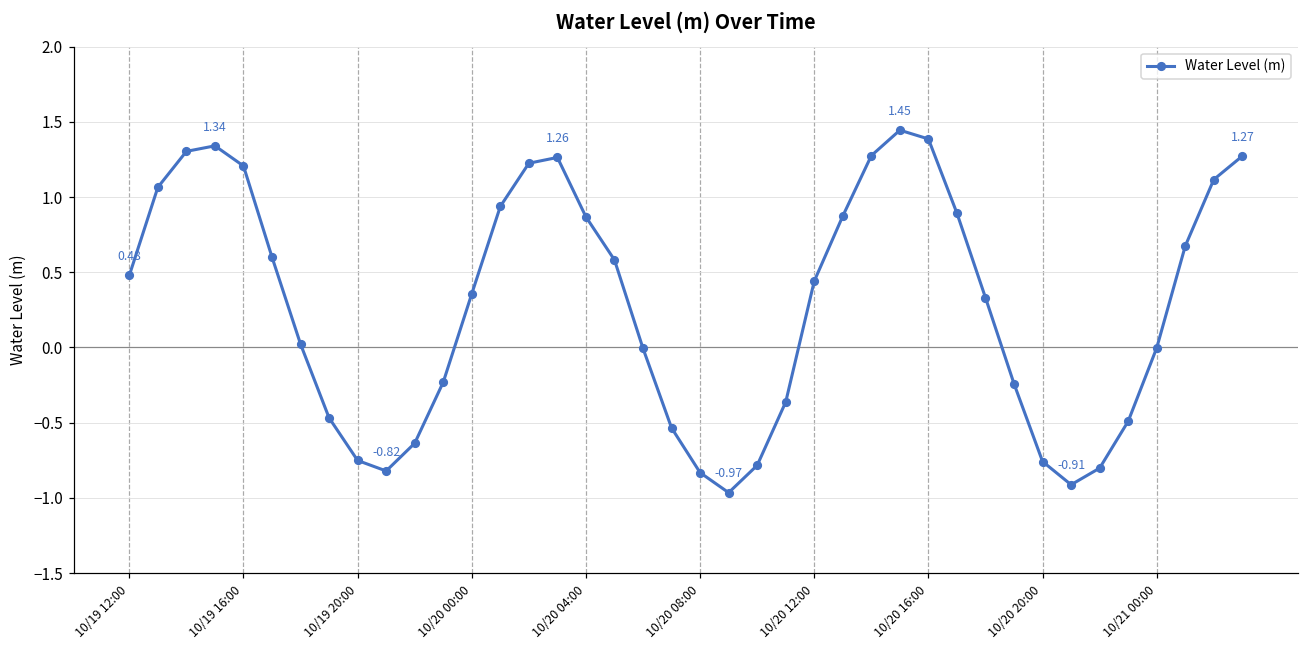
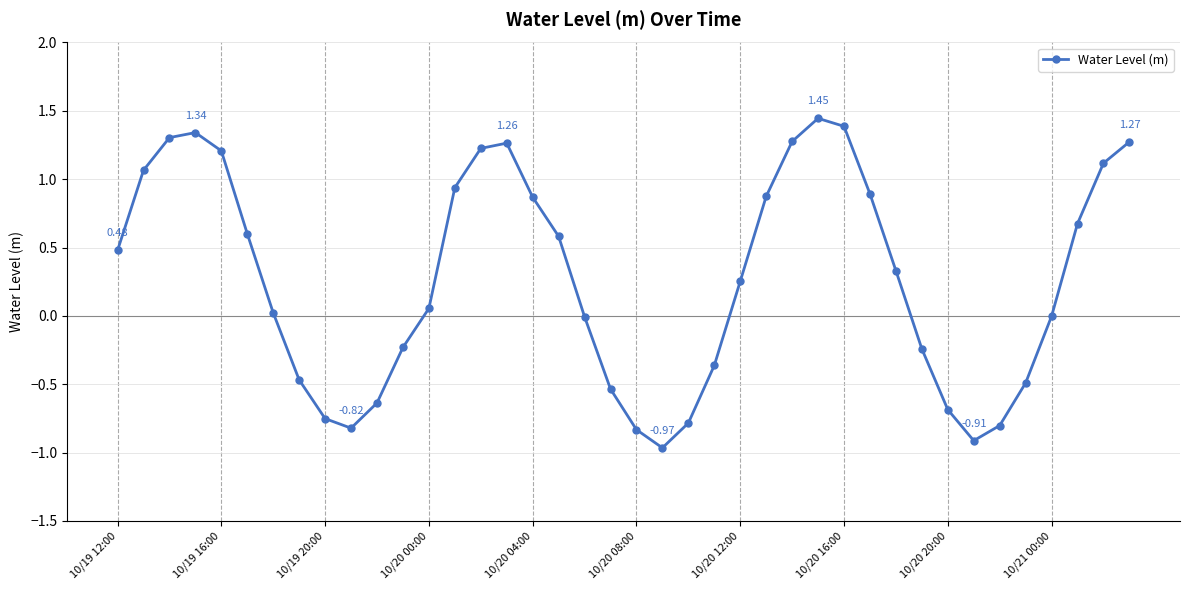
10/20 00:00: 0.36 -> 0.06
10/20 12:00: 0.44 -> 0.25
10/20 20:00: -0.76 -> -0.69
